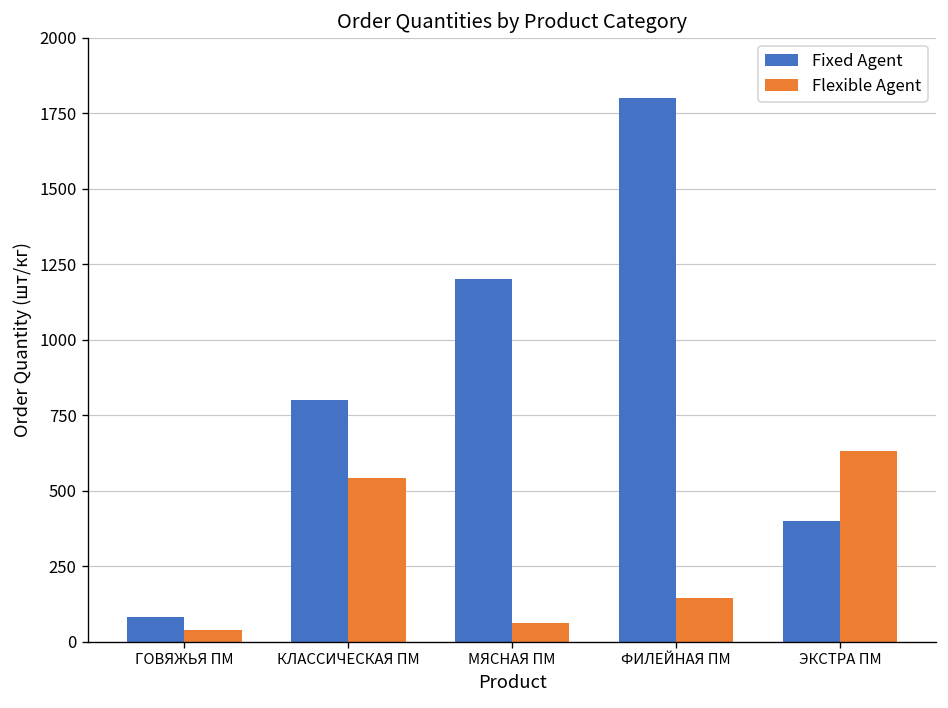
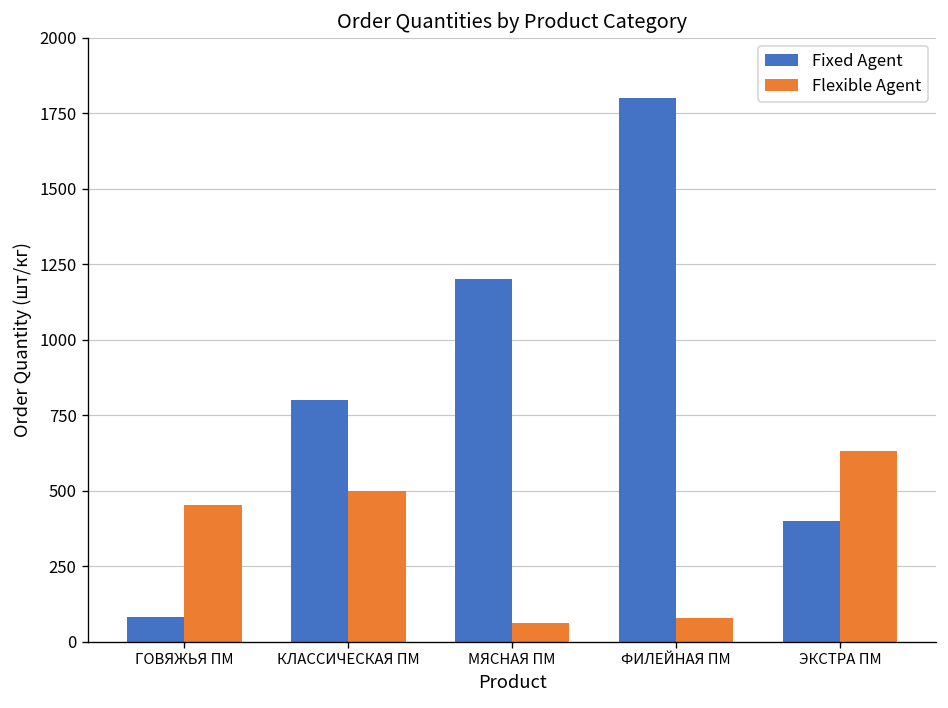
Flexible Agent, ГОВЯЖЬЯ ПМ: 40 -> 450
Flexible Agent, КЛАССИЧЕСКАЯ ПМ: 540 -> 500
Flexible Agent, ФИЛЕЙНАЯ ПМ: 140 -> 80
